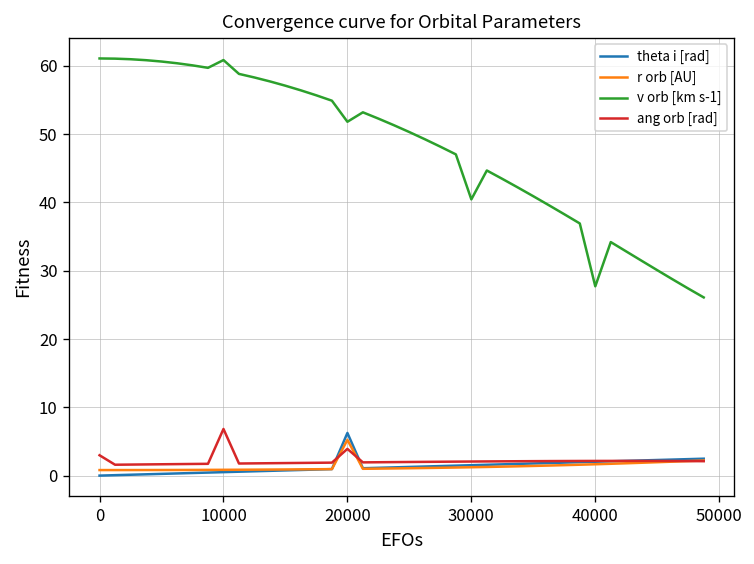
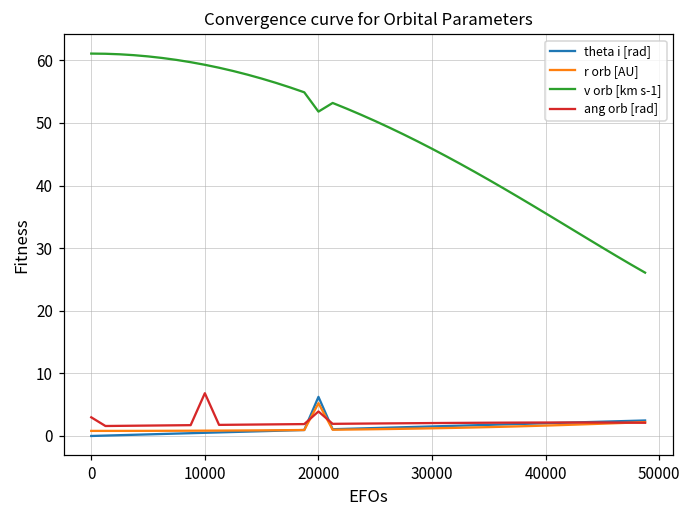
v orb [km s-1], 10000: 61 -> 59
v orb [km s-1], 30000: 40 -> 46
v orb [km s-1], 40000: 28 -> 36
